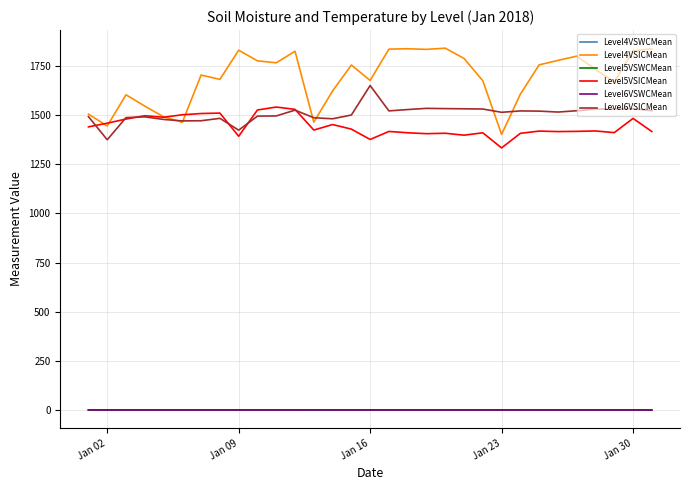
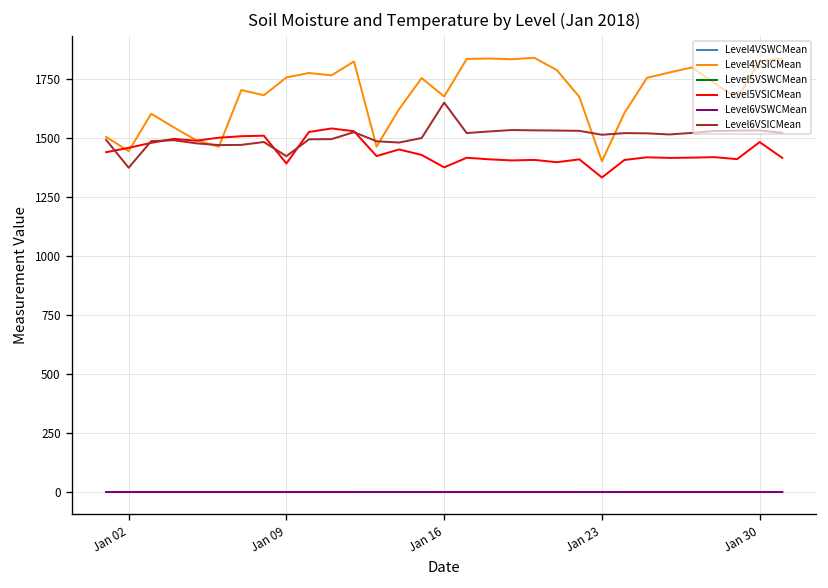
Level4VSICMean, Jan 09: 1830 -> 1760
